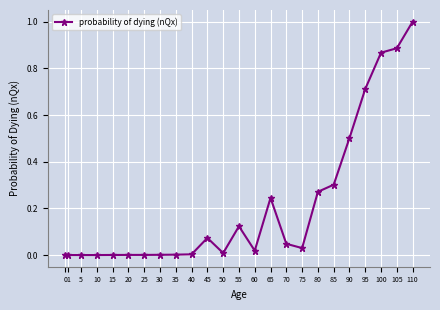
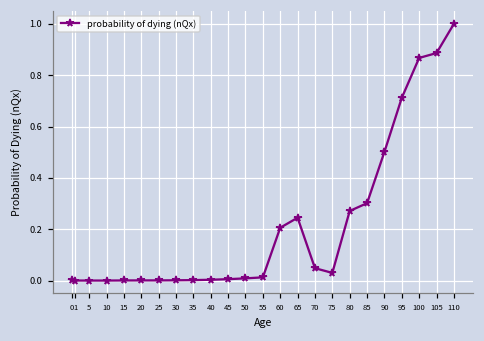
45: 0.07 -> 0.01
55: 0.12 -> 0.01
60: 0.02 -> 0.21
